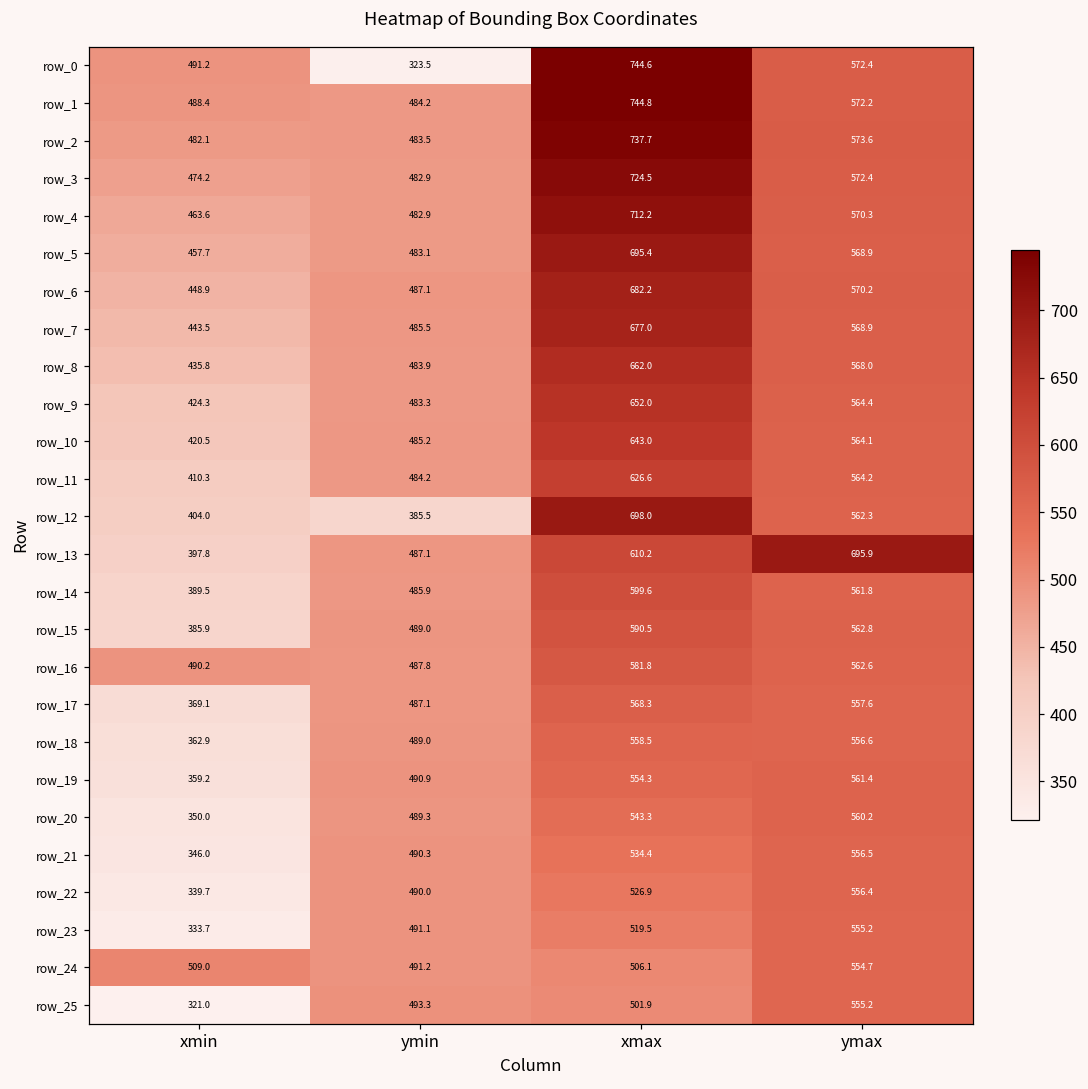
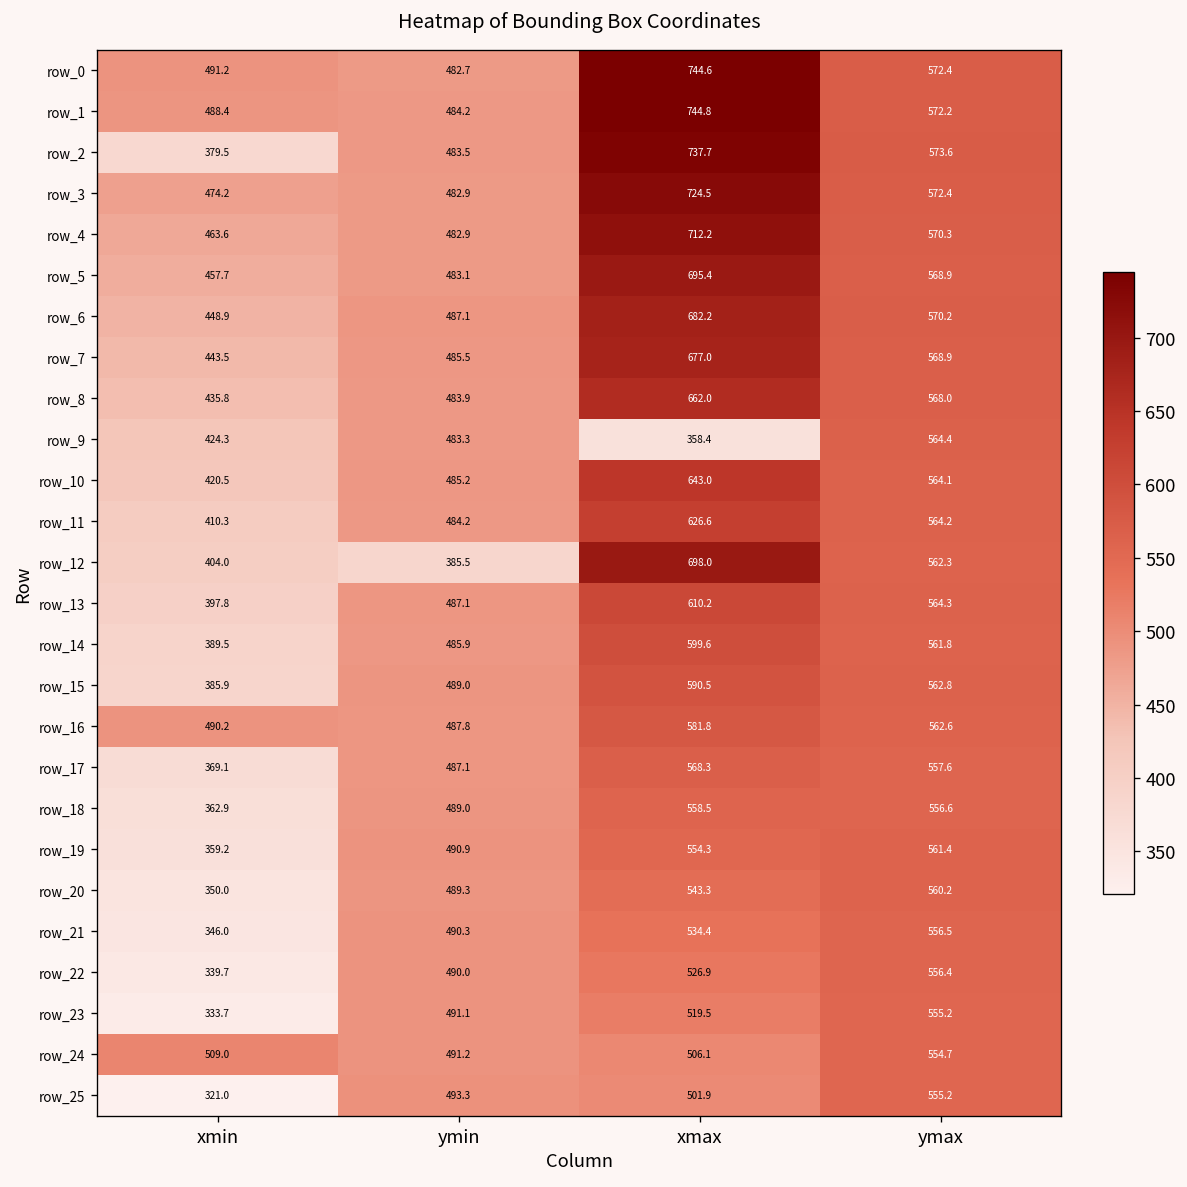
row_0, ymin: 323.5 -> 482.7
row_2, xmin: 482.1 -> 379.5
row_9, xmax: 652.0 -> 358.4
row_13, ymax: 695.9 -> 564.3
